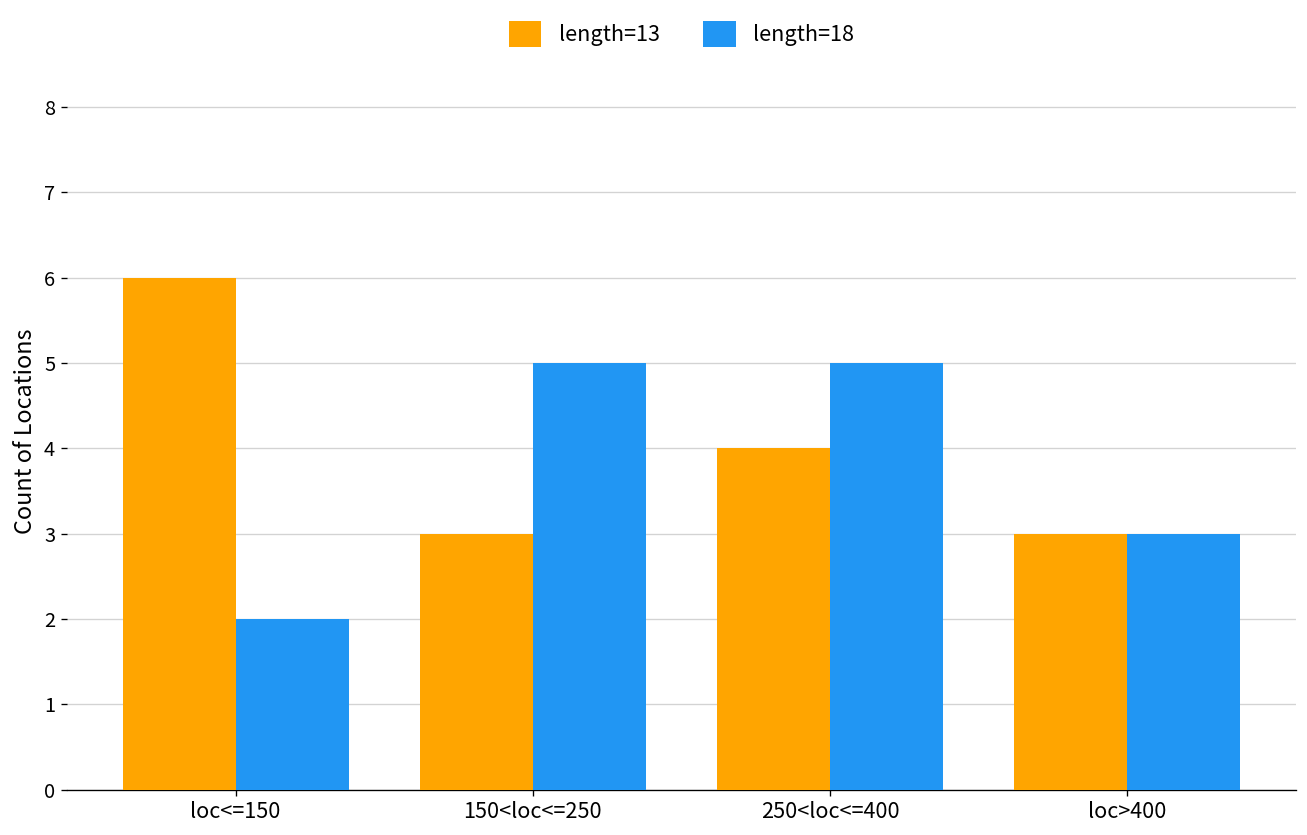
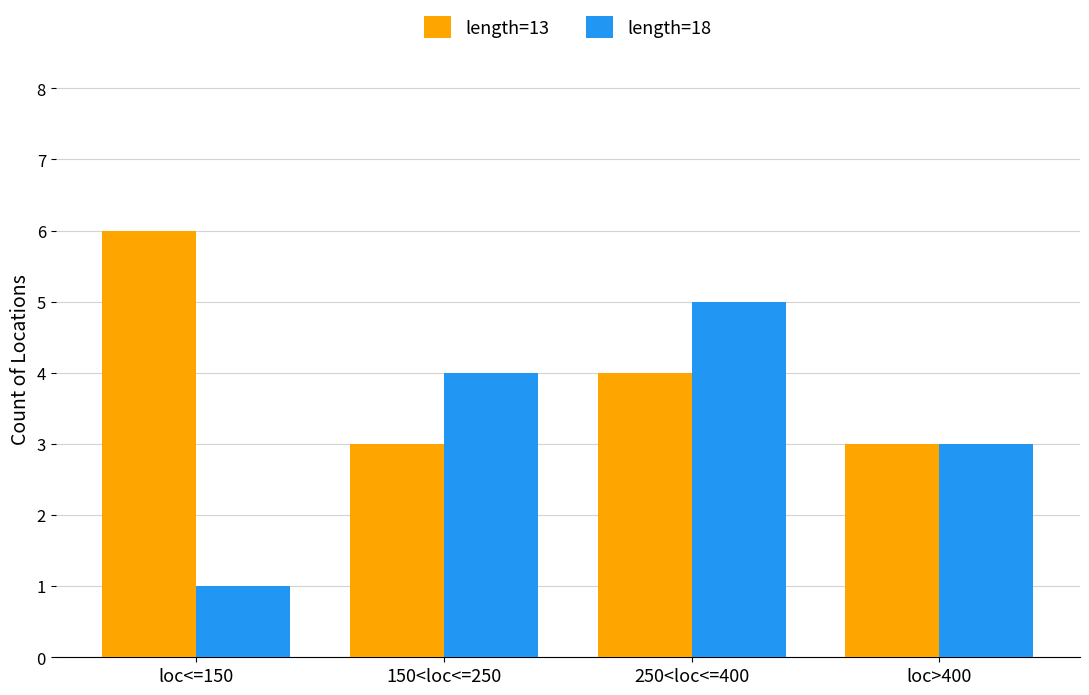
length=18, loc<=150: 2 -> 1
length=18, 150<loc<=250: 5 -> 4
